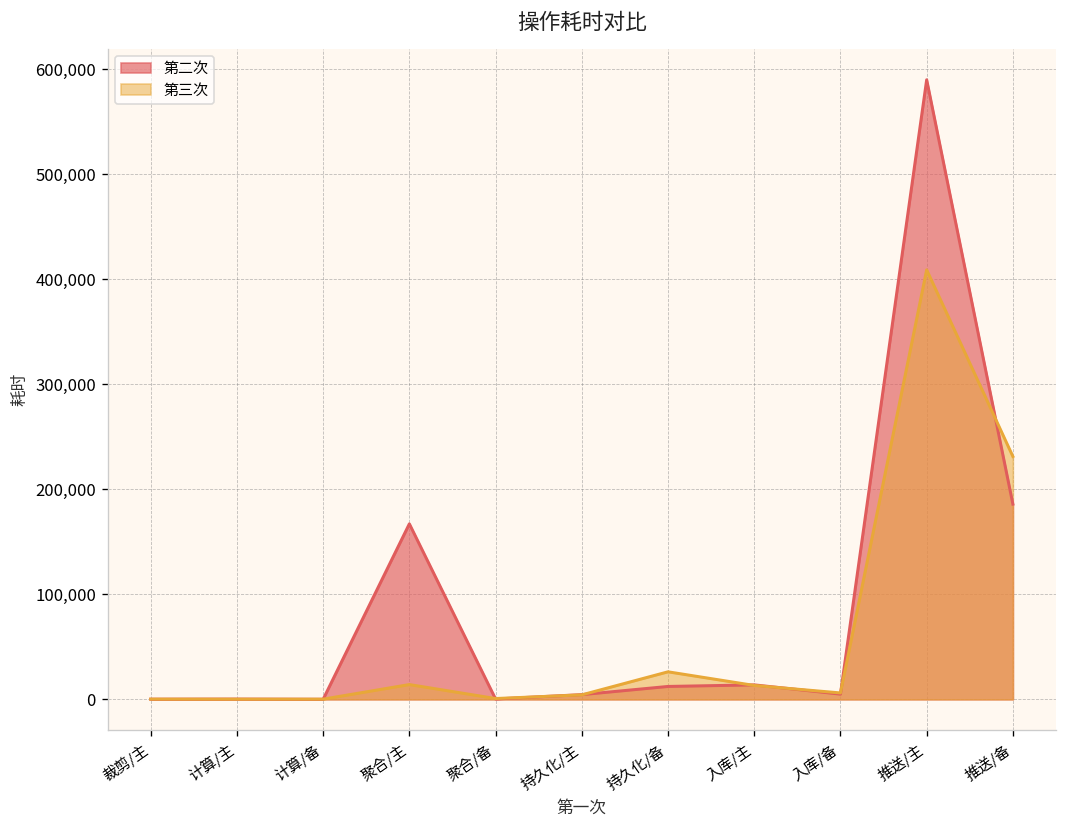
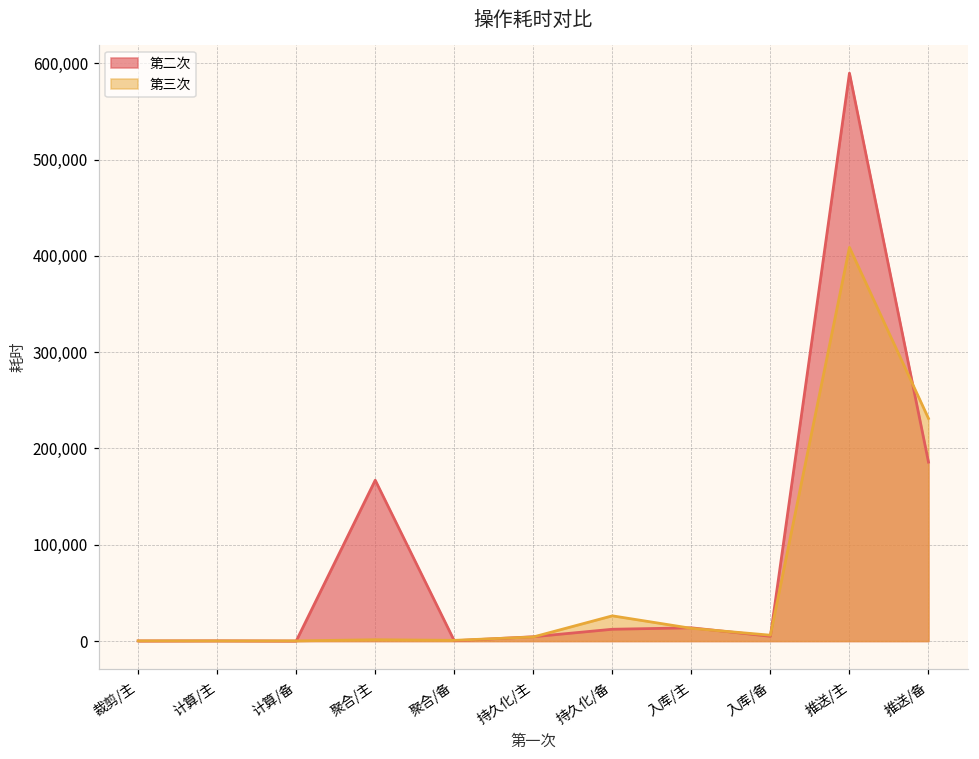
第三次, 聚合/主: 10,000 -> 0
